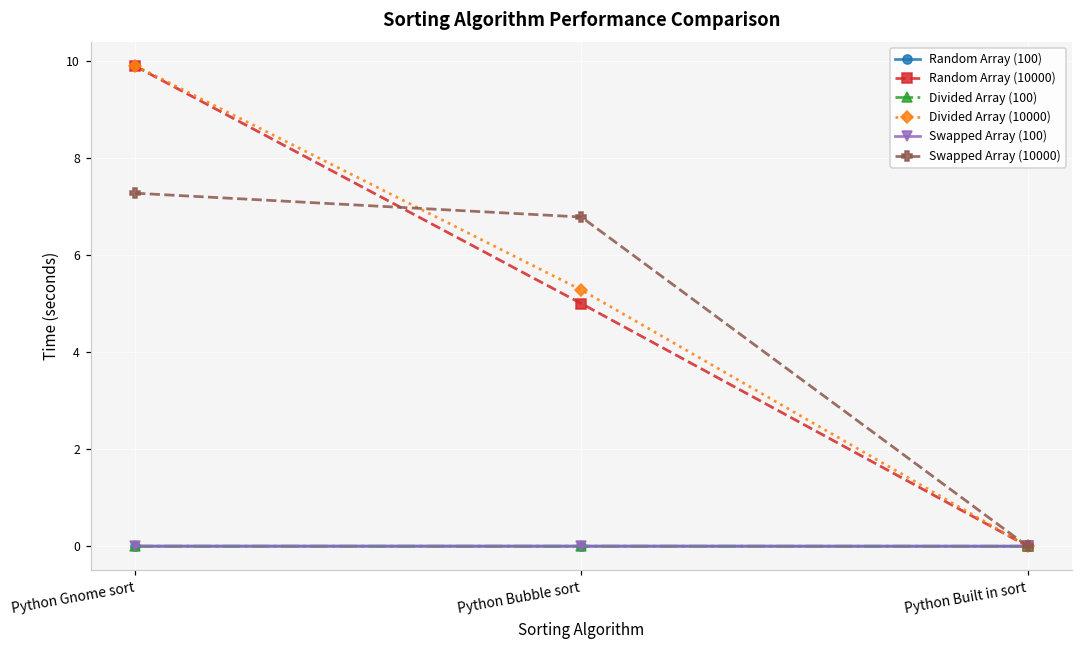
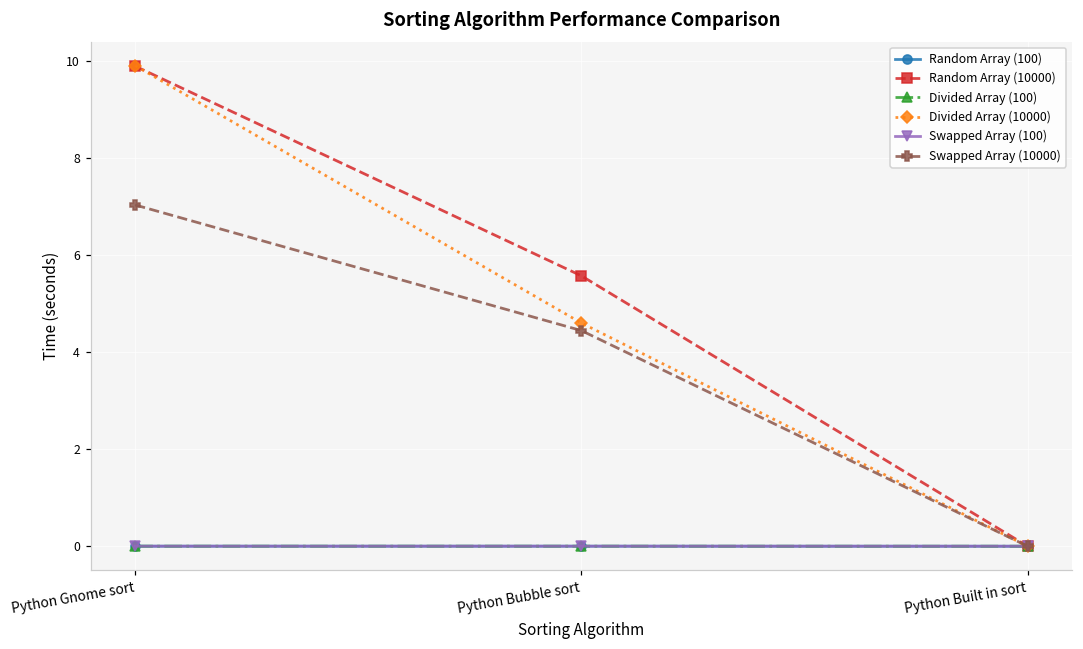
Swapped Array (10000), Python Gnome sort: 7.3 -> 7.0
Random Array (10000), Python Bubble sort: 5.0 -> 5.6
Divided Array (10000), Python Bubble sort: 5.3 -> 4.6
Swapped Array (10000), Python Bubble sort: 6.8 -> 4.4
